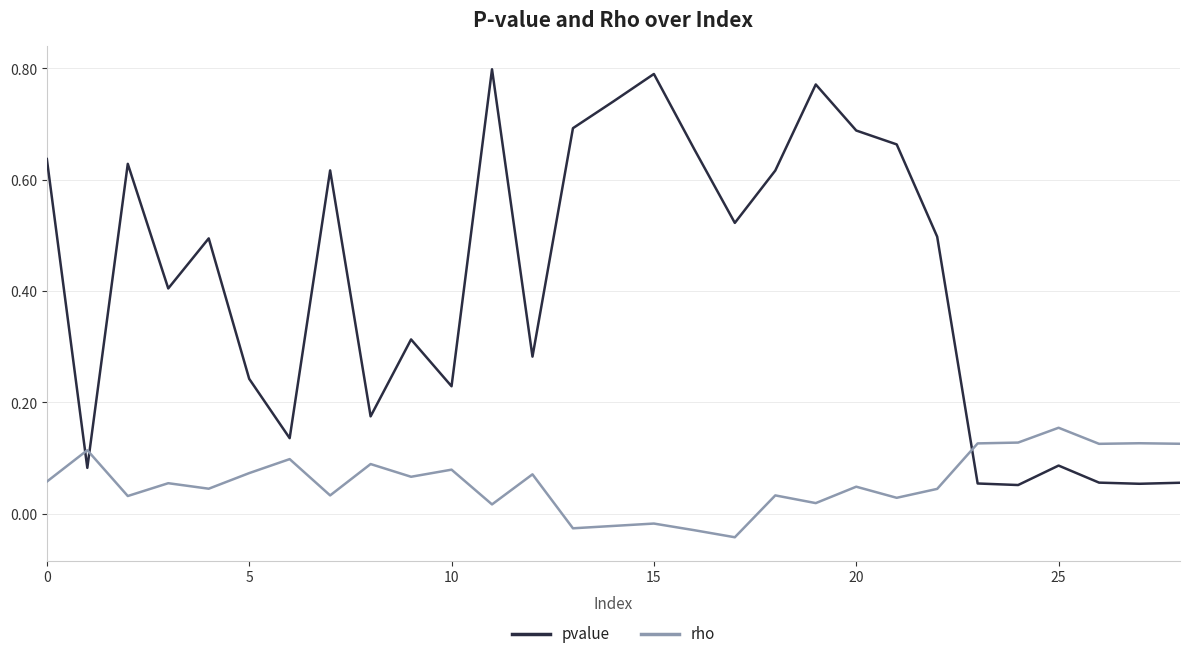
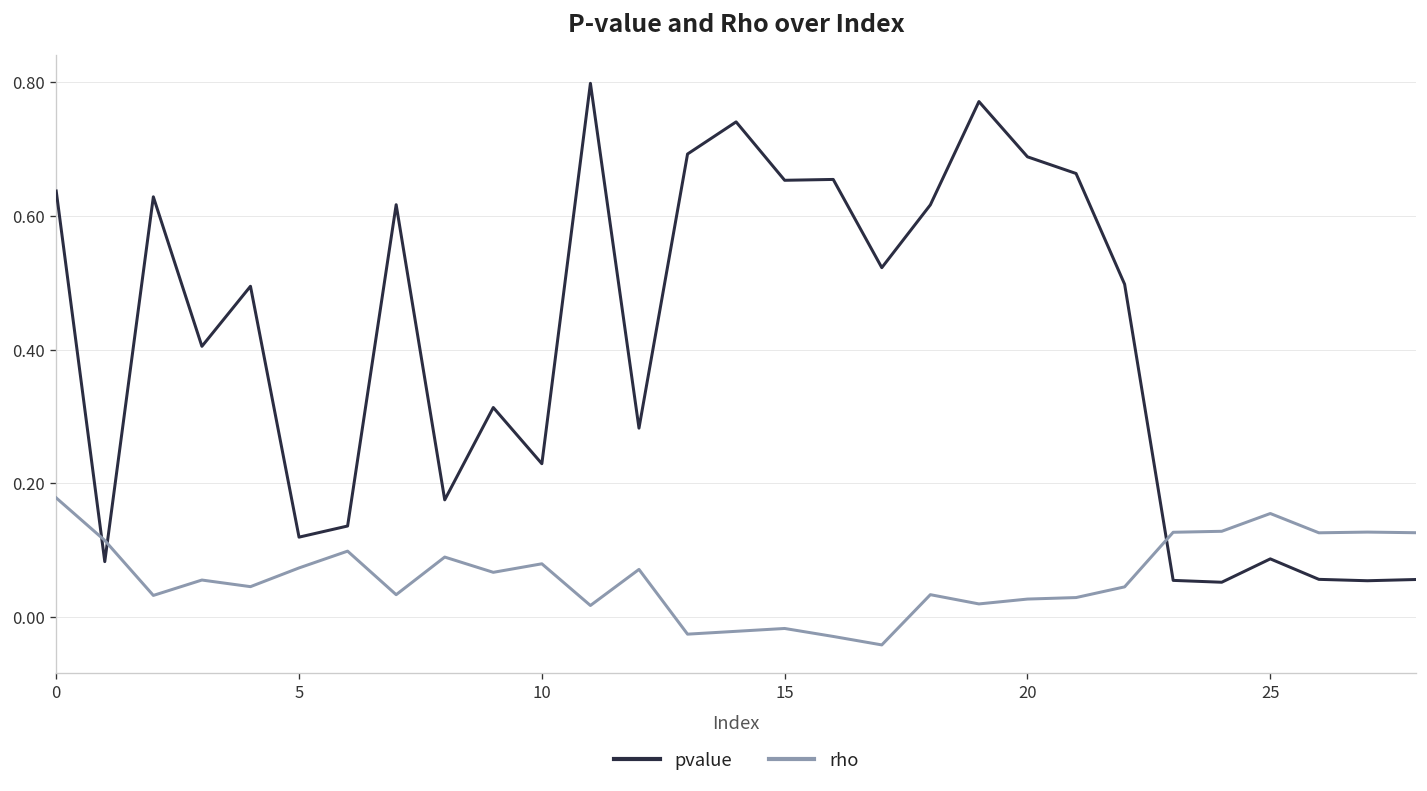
rho, 0: 0.06 -> 0.18
pvalue, 5: 0.24 -> 0.12
pvalue, 15: 0.79 -> 0.65
rho, 20: 0.05 -> 0.03
